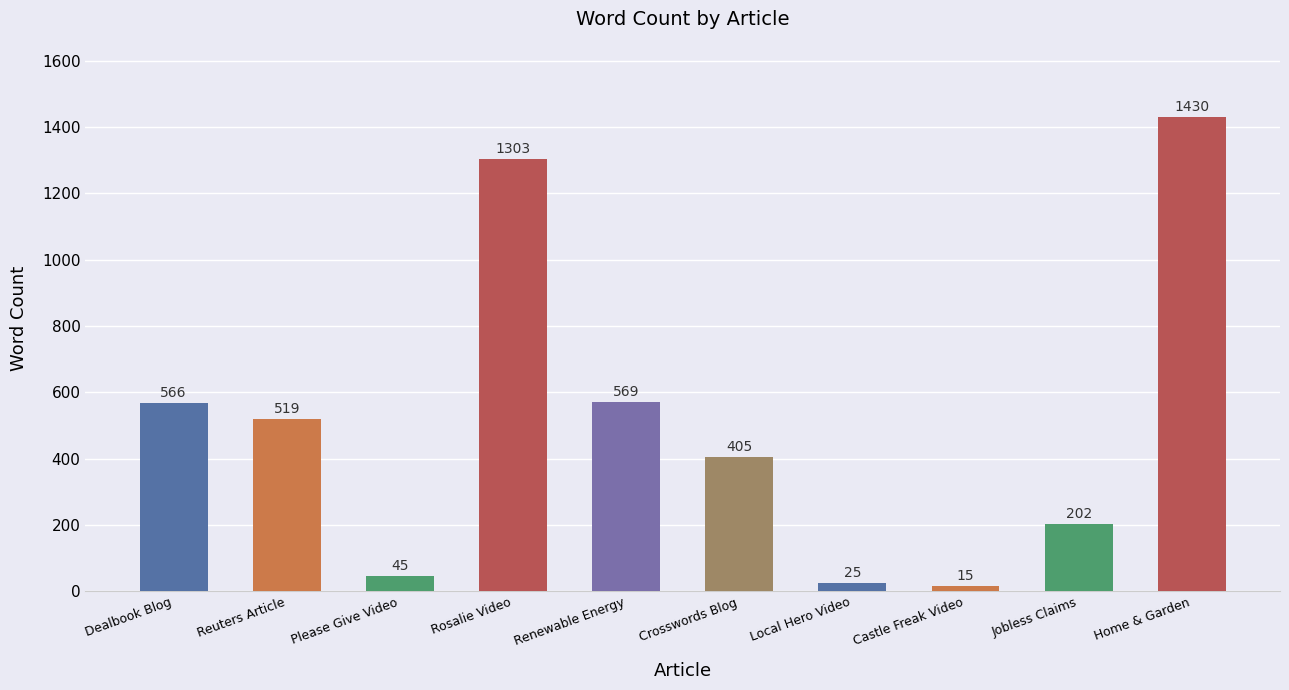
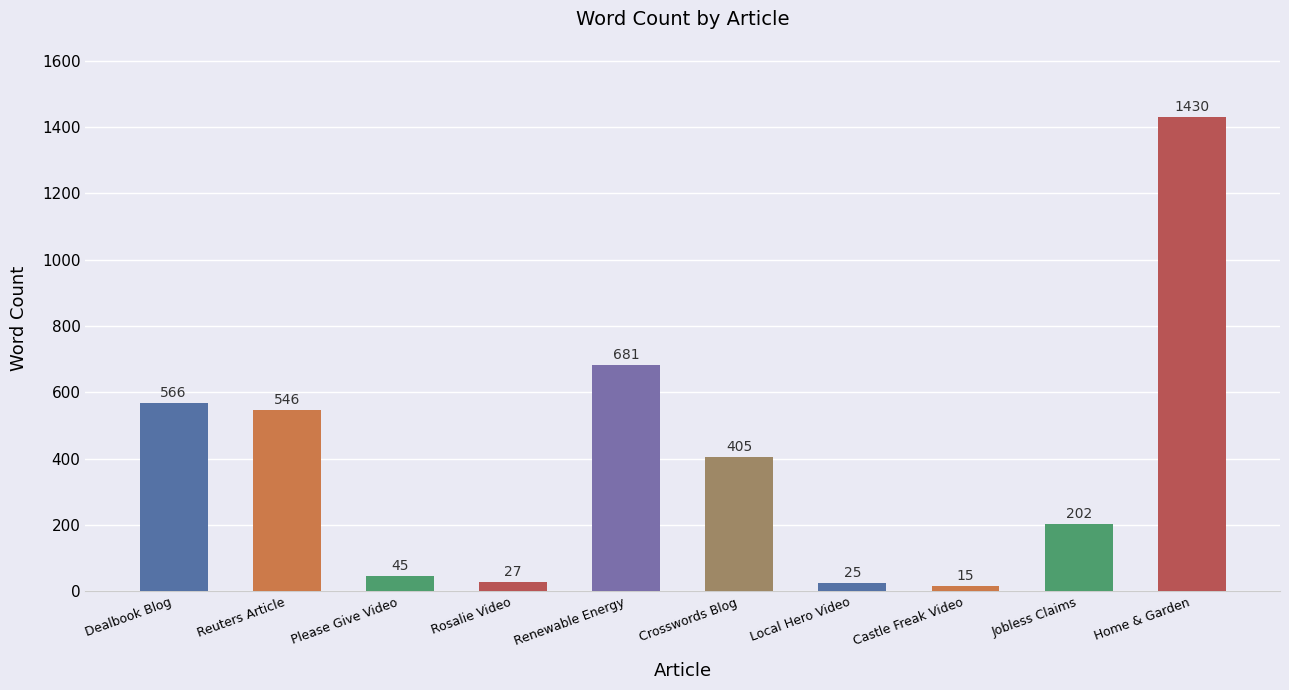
Reuters Article: 519 -> 546
Rosalie Video: 1303 -> 27
Renewable Energy: 569 -> 681
